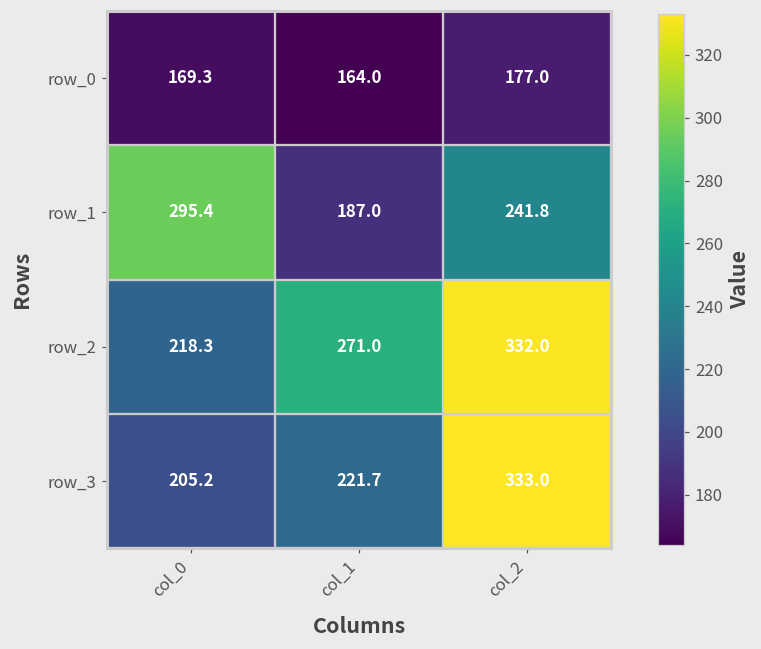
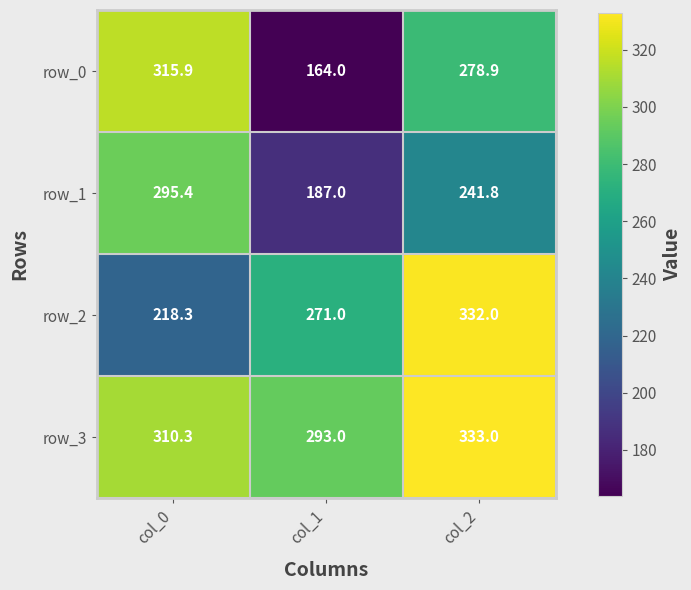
row_0, col_0: 169.3 -> 315.9
row_0, col_2: 177.0 -> 278.9
row_3, col_0: 205.2 -> 310.3
row_3, col_1: 221.7 -> 293.0
